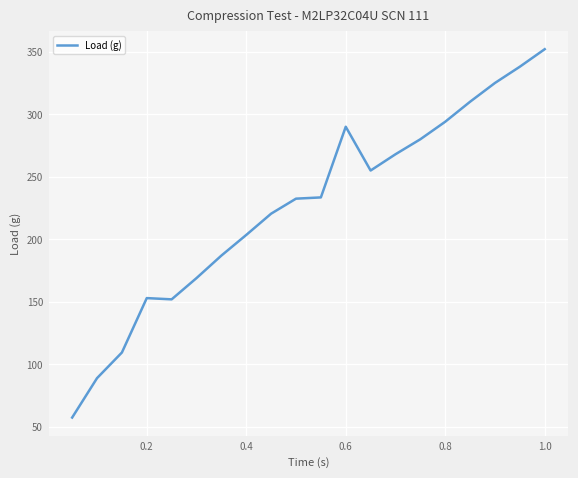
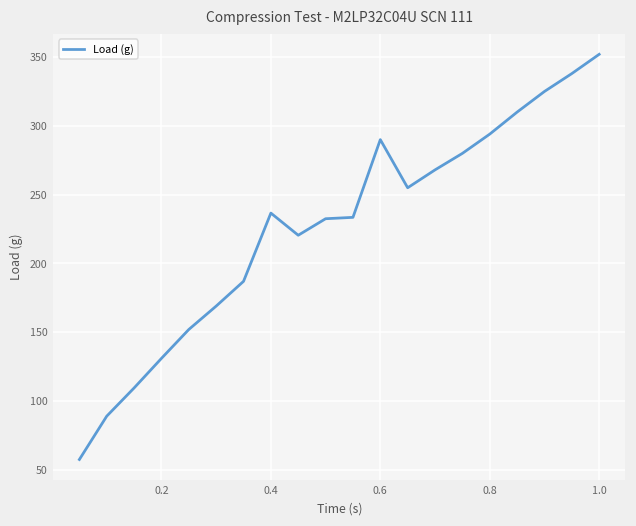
0.2: 153 -> 131
0.4: 204 -> 237
